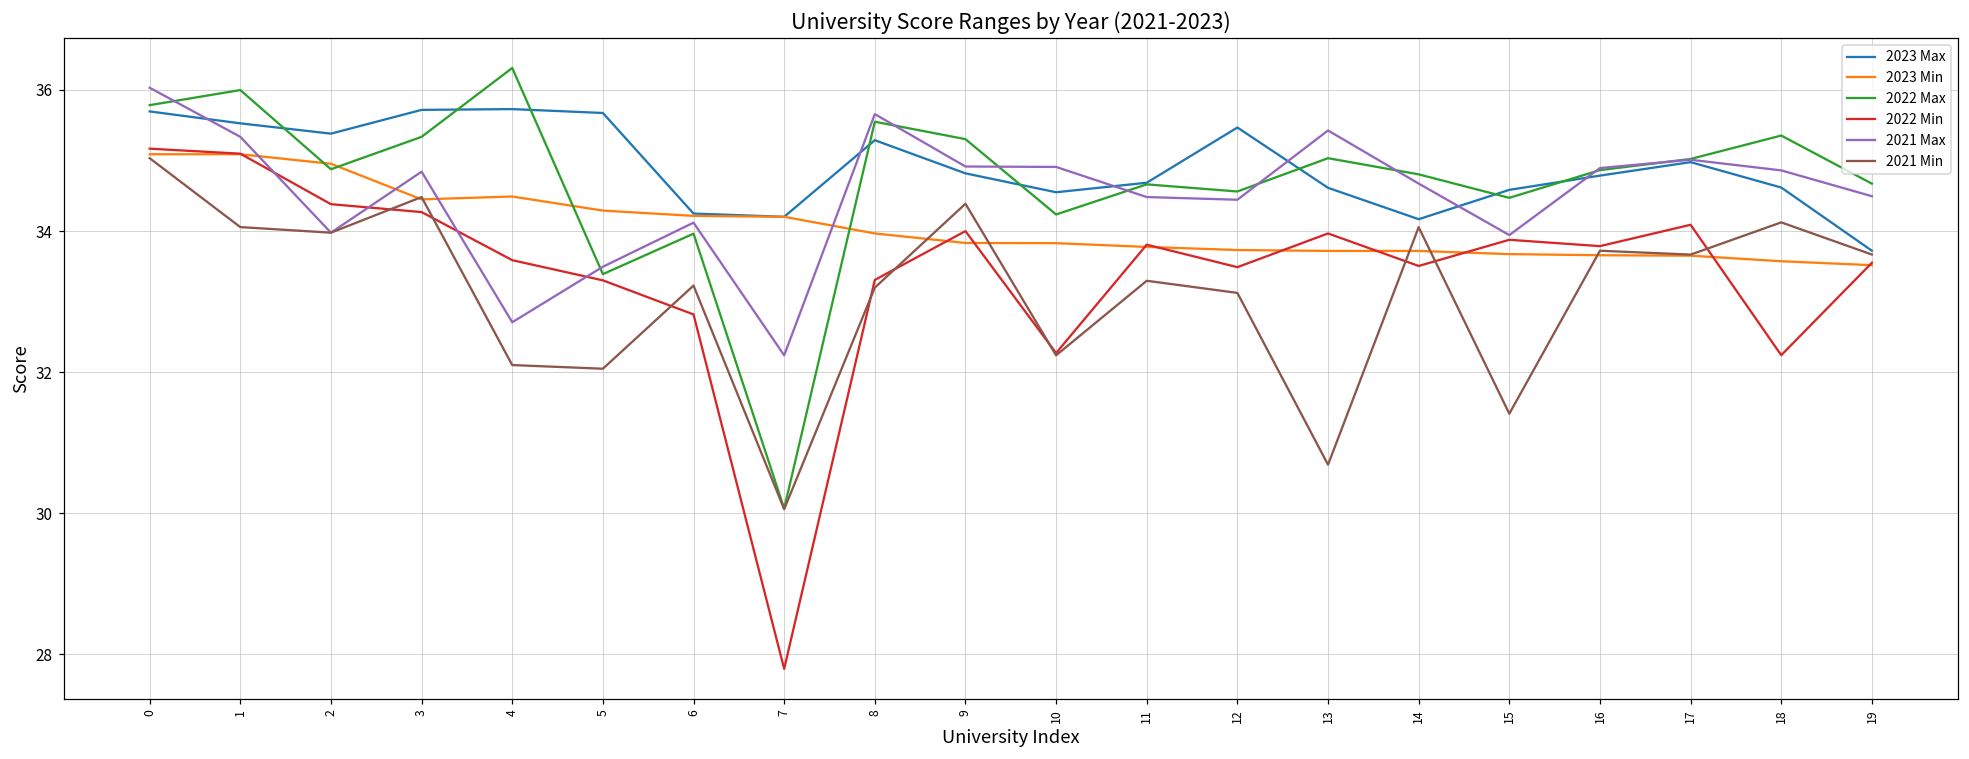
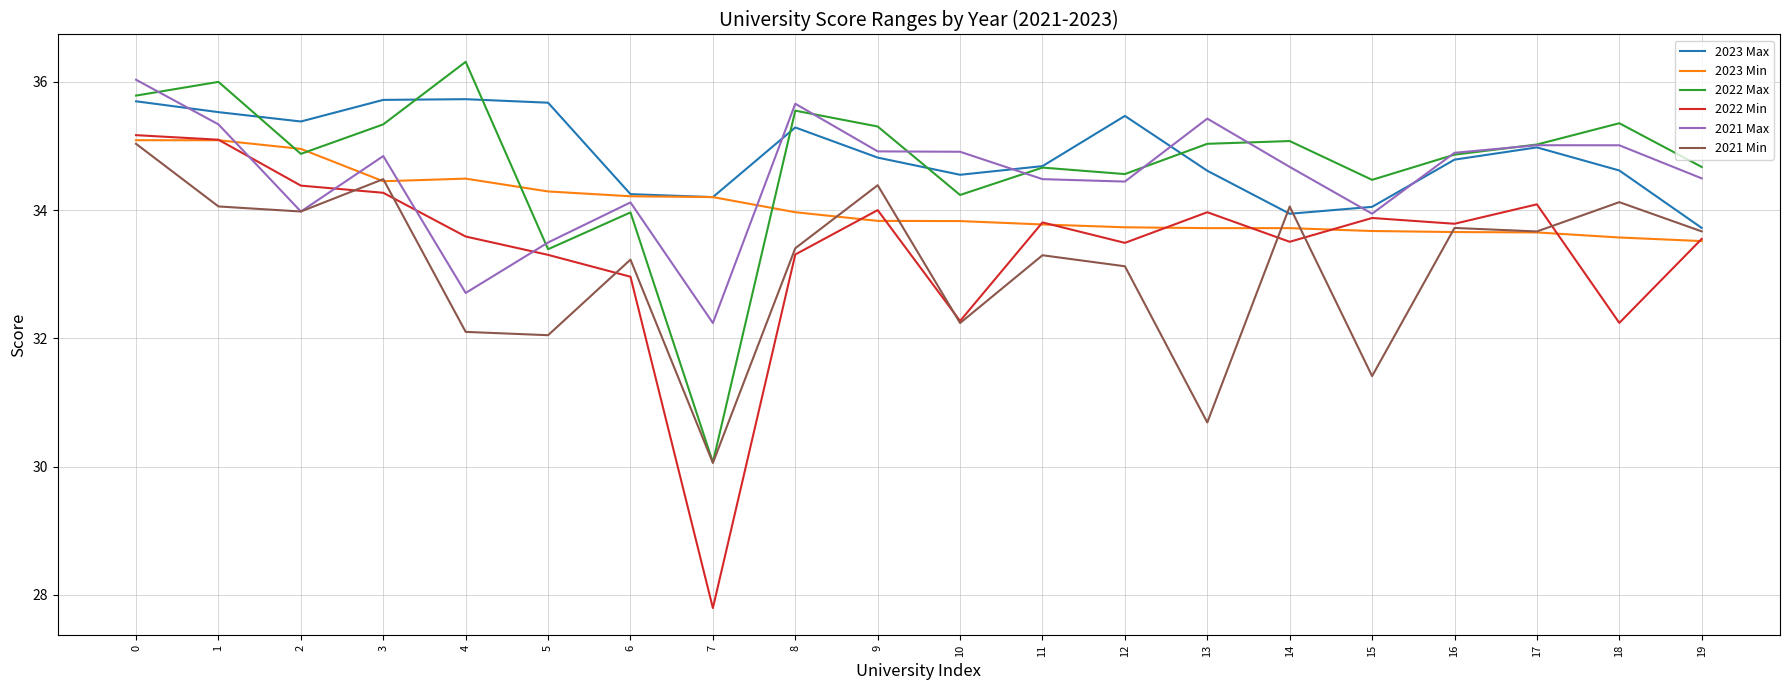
2022 Min, 6: 32.8 -> 33.0
2021 Min, 8: 33.2 -> 33.4
2023 Max, 14: 34.2 -> 33.9
2022 Max, 14: 34.8 -> 35.1
2023 Max, 15: 34.6 -> 34.1
2021 Max, 18: 34.9 -> 35.0
